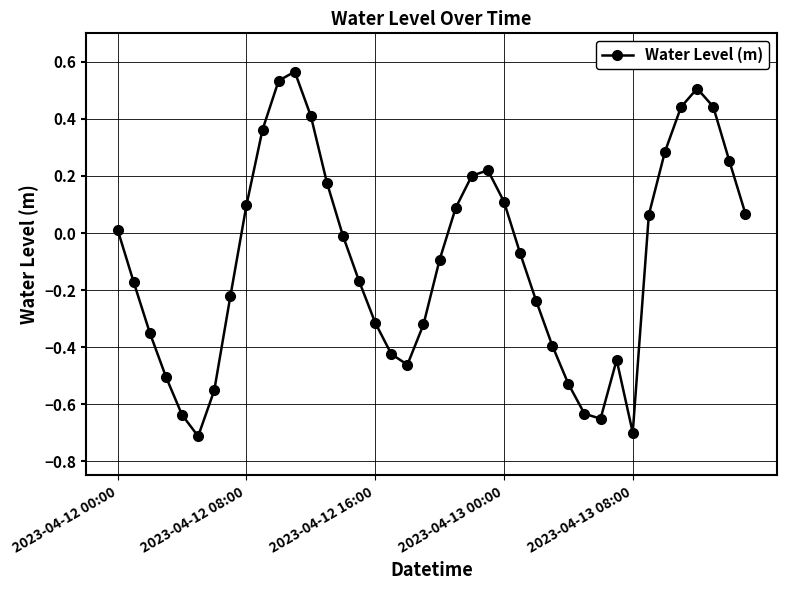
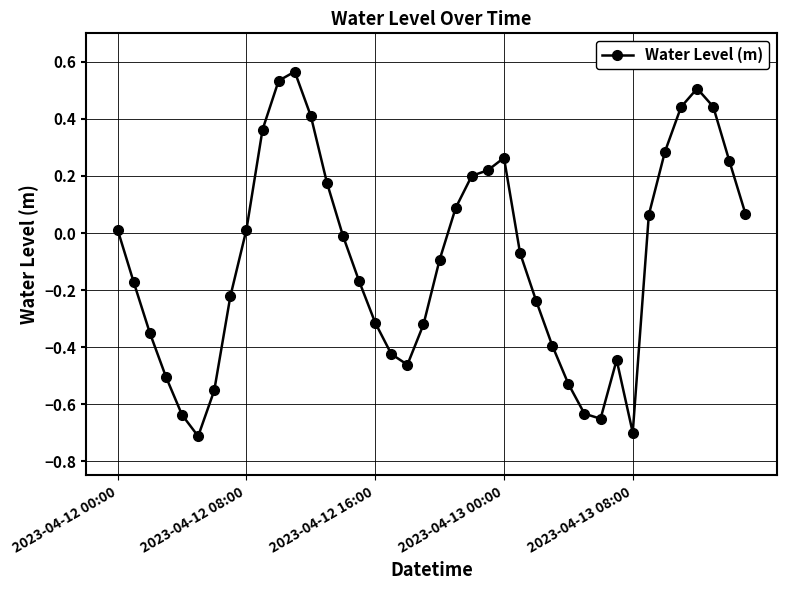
2023-04-12 08:00: 0.10 -> 0.01
2023-04-13 00:00: 0.11 -> 0.26
